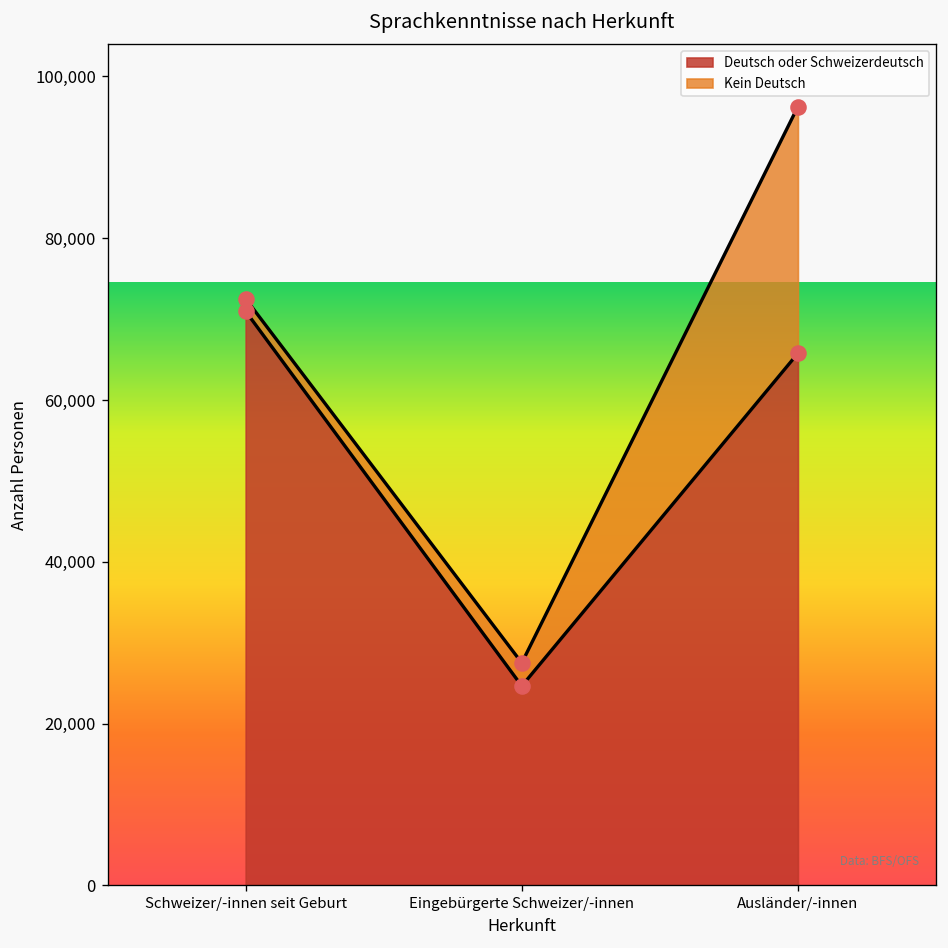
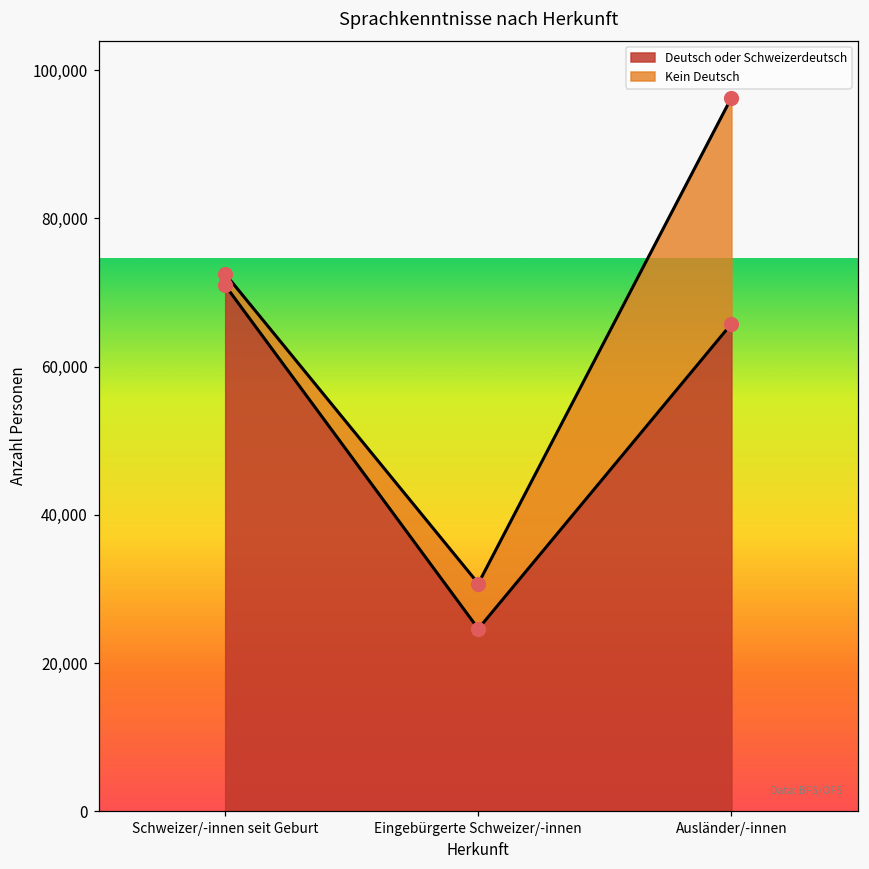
Kein Deutsch, Eingebürgerte Schweizer/-innen: 3,000 -> 6,000
